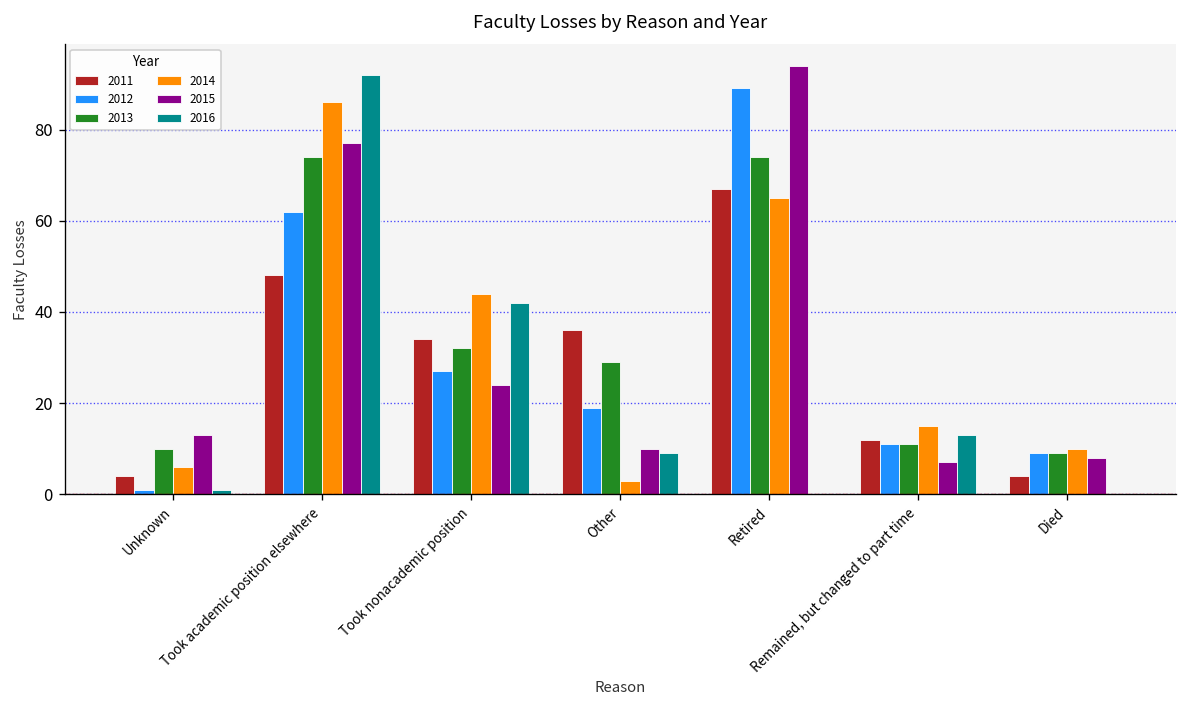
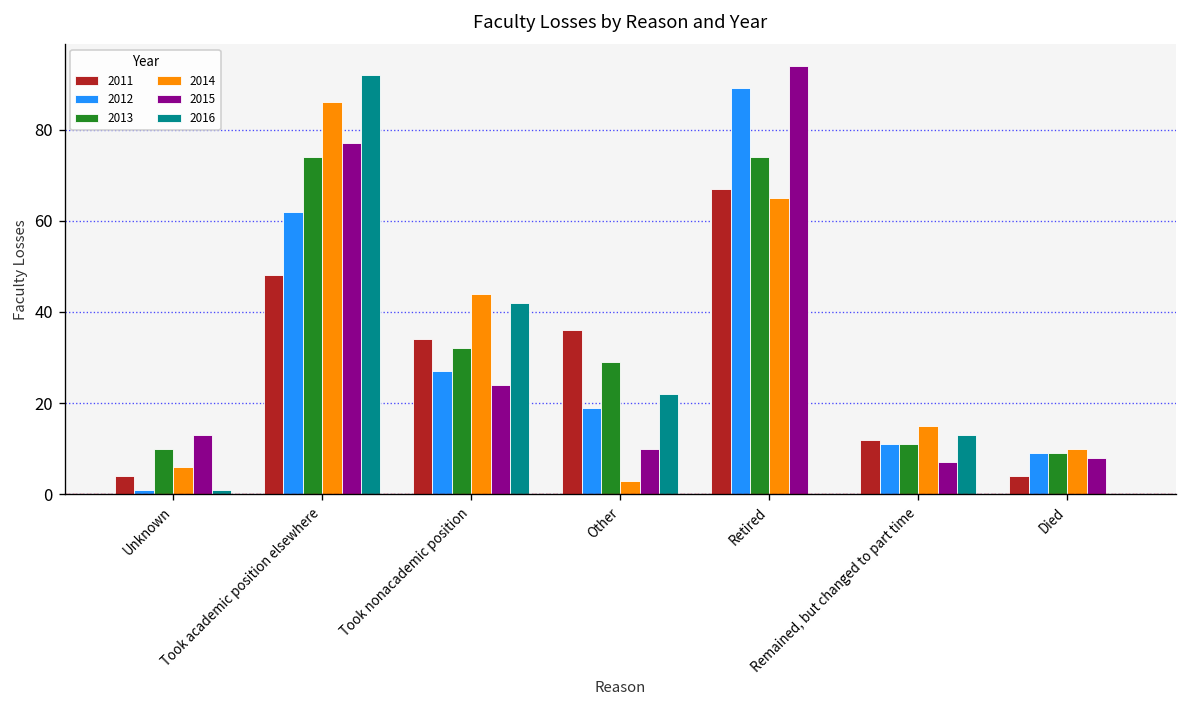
2016, Other: 9 -> 22
